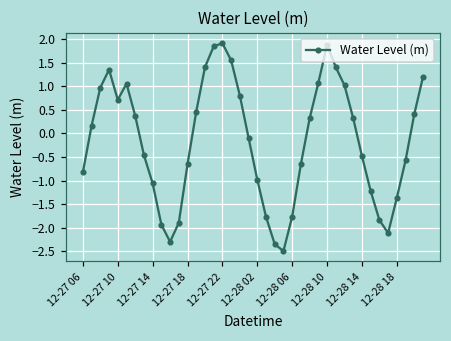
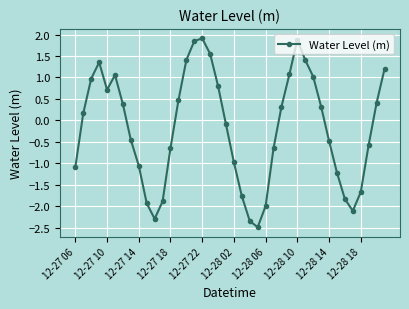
12-27 06: -0.8 -> -1.1
12-28 06: -1.8 -> -2.0
12-28 18: -1.4 -> -1.7
